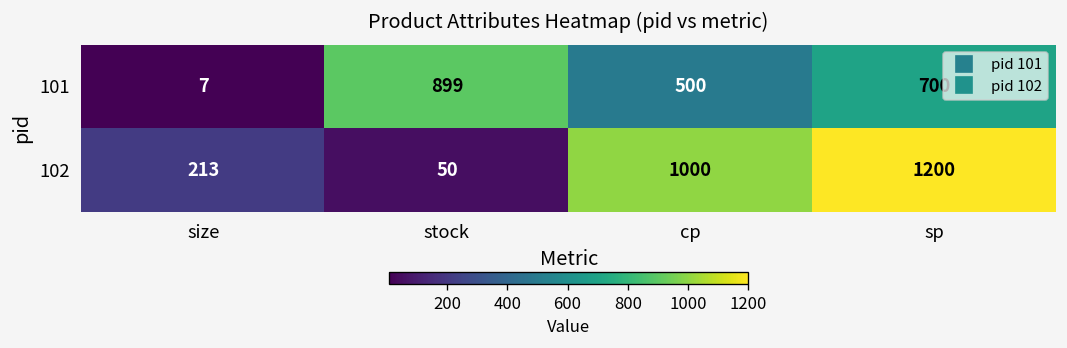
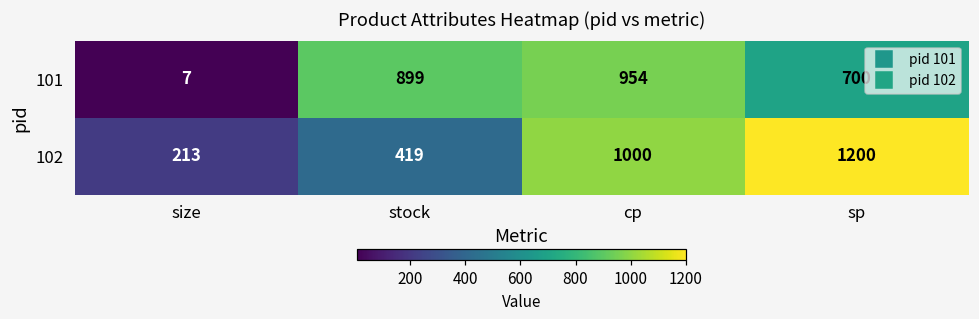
101, cp: 500 -> 954
102, stock: 50 -> 419
